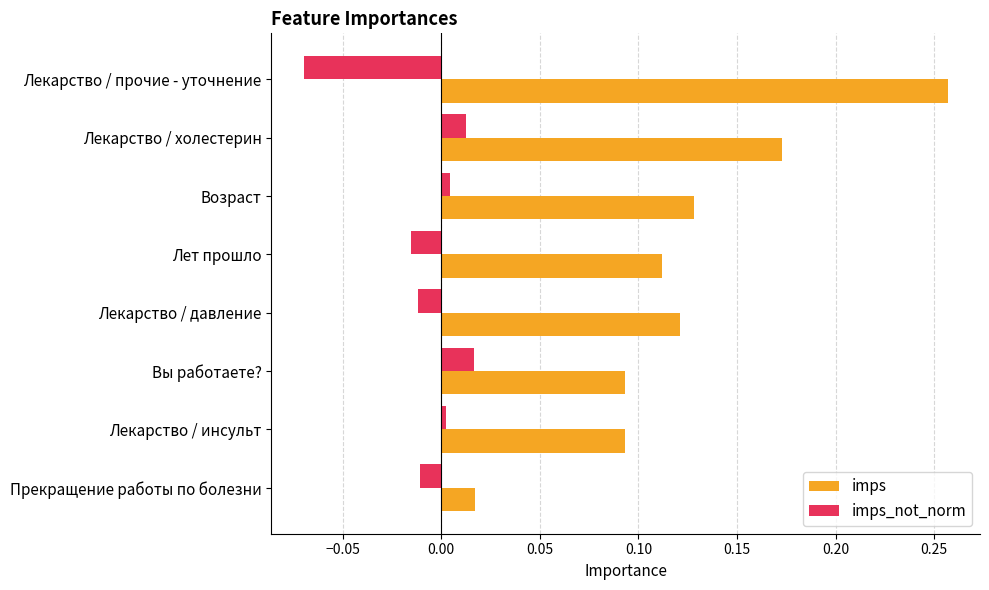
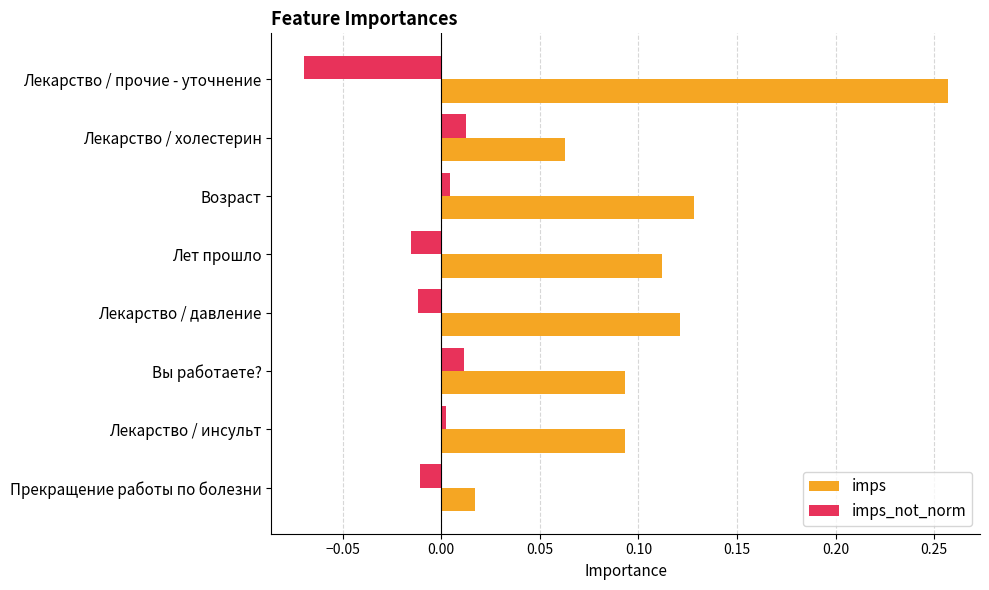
imps, Лекарство / холестерин: 0.173 -> 0.063
imps_not_norm, Вы работаете?: 0.016 -> 0.012
